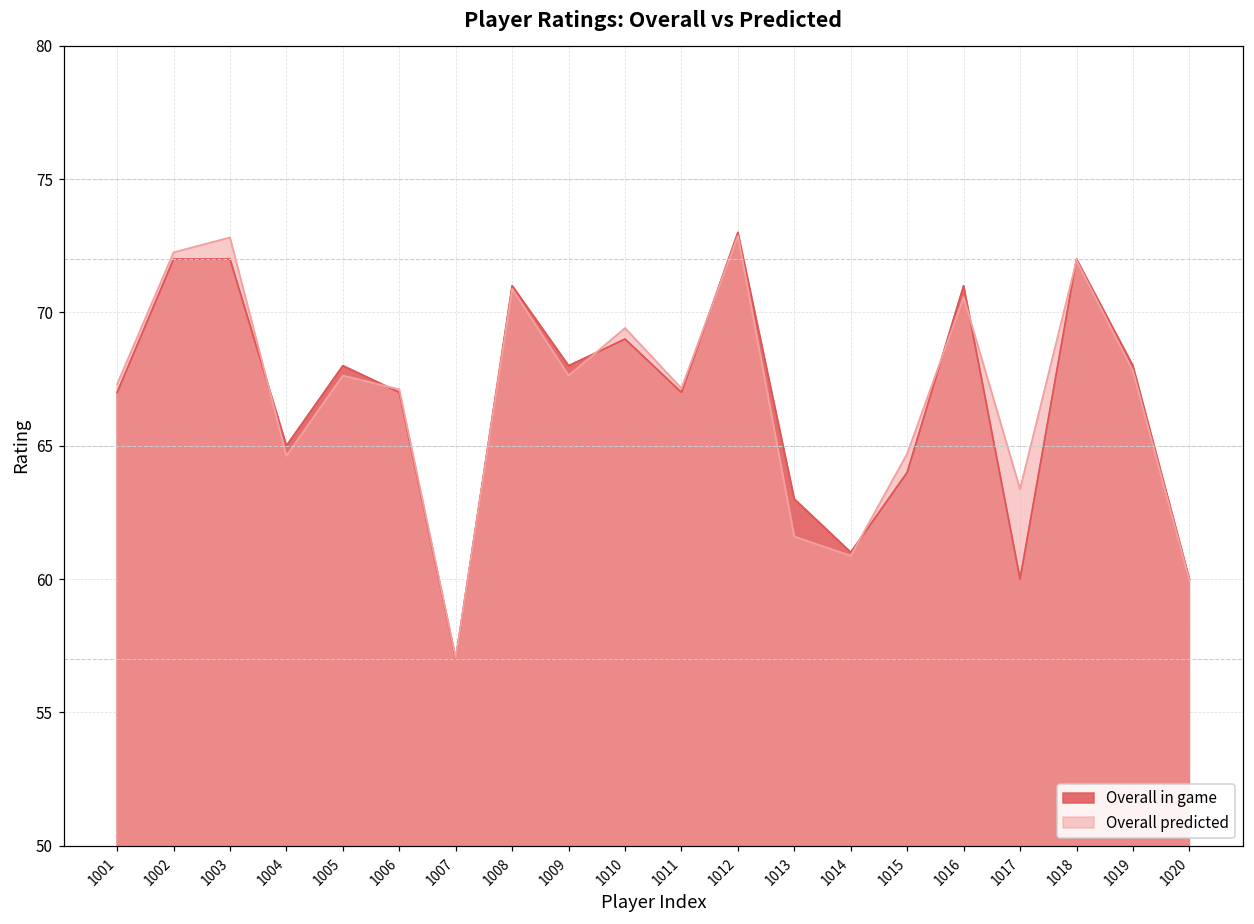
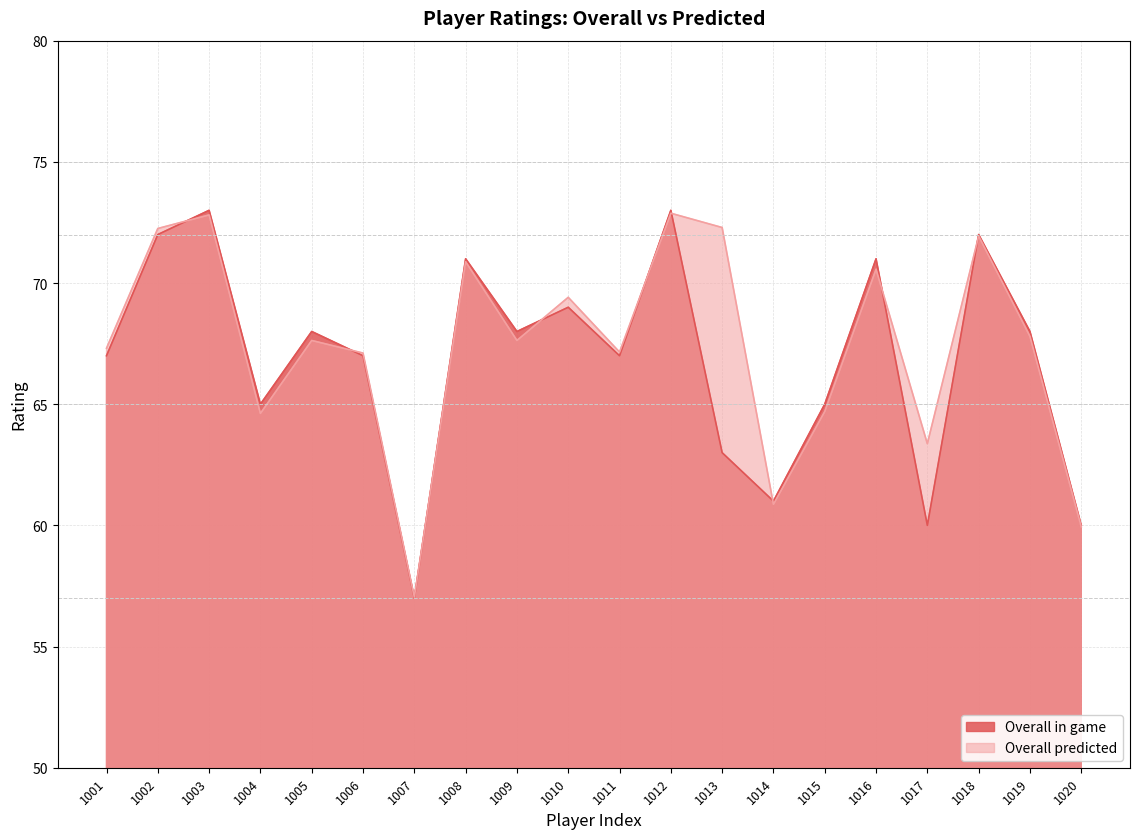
Overall in game, 1003: 72 -> 73
Overall predicted, 1013: 61.6 -> 72.3
Overall in game, 1015: 64 -> 65
